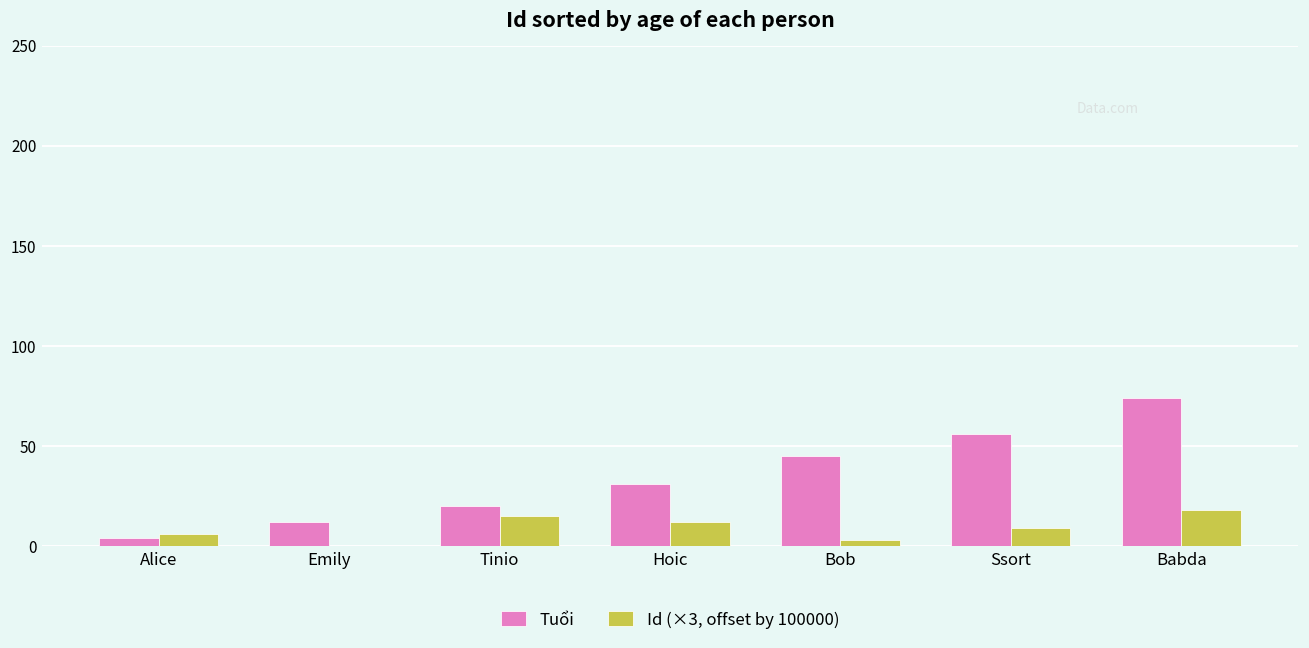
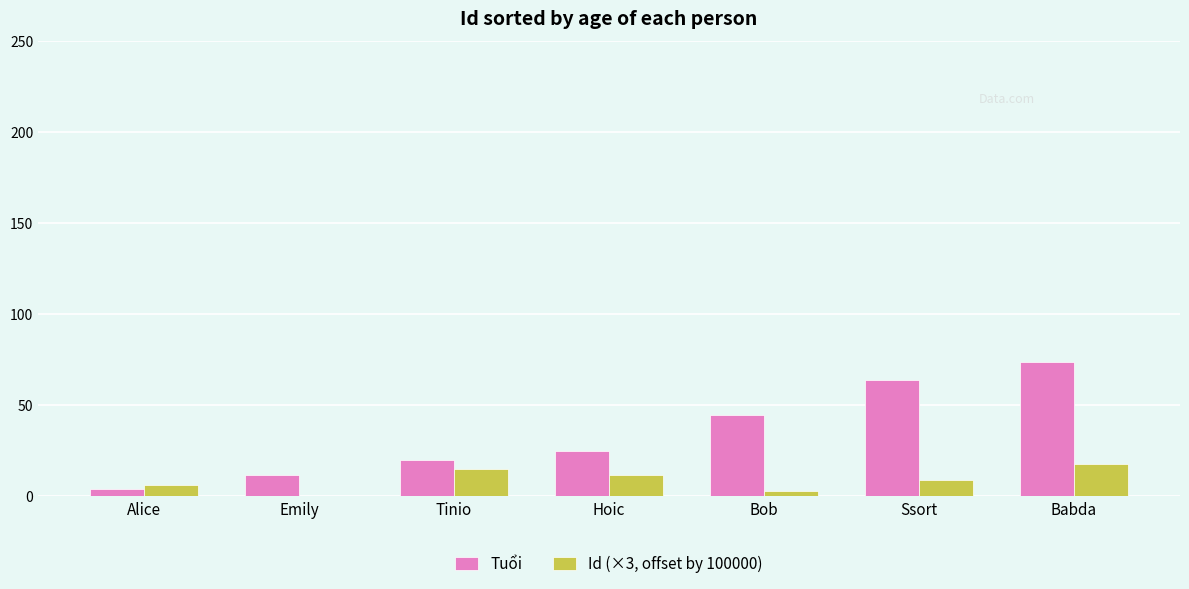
Tuổi, Hoic: 31 -> 25
Tuổi, Ssort: 56 -> 64
